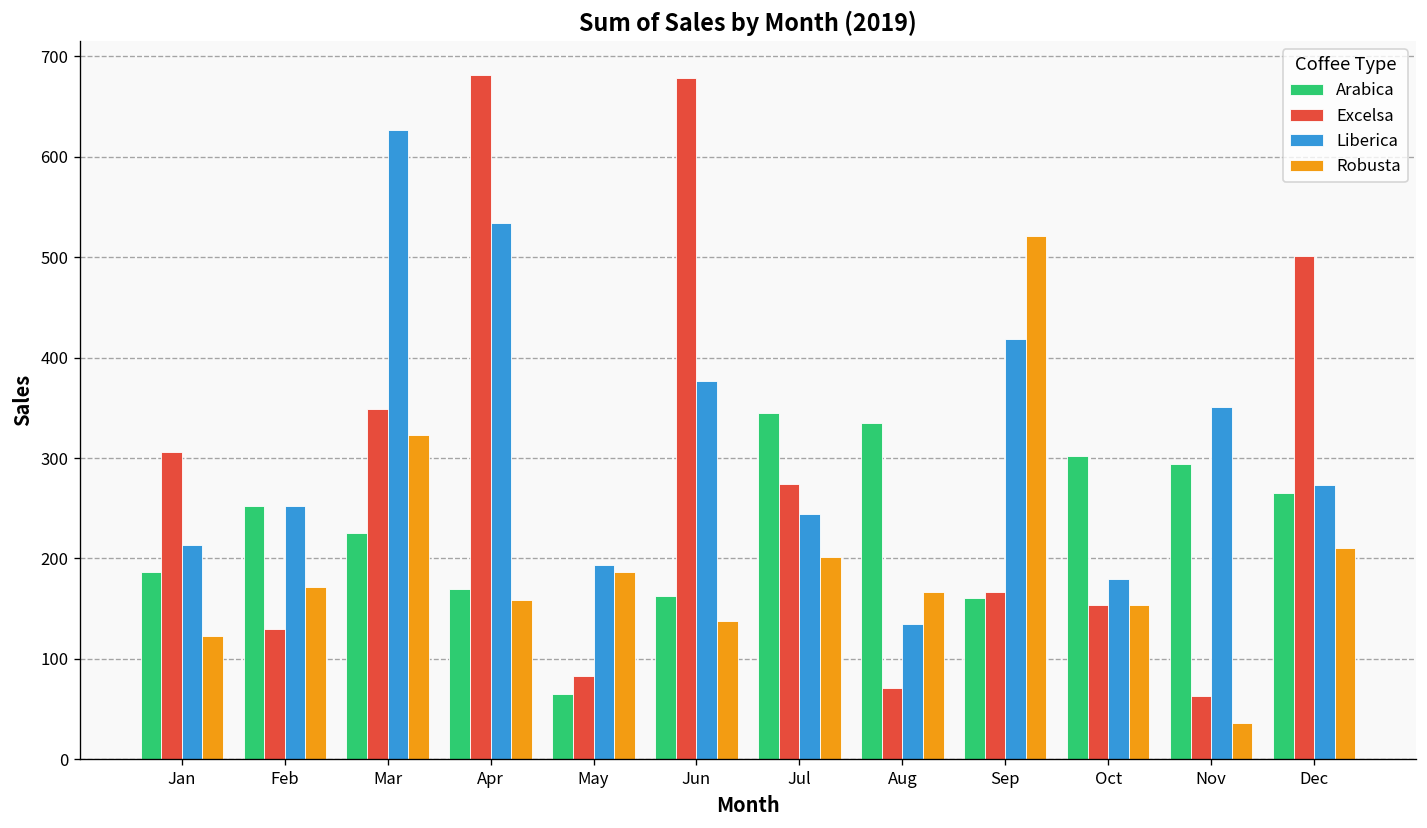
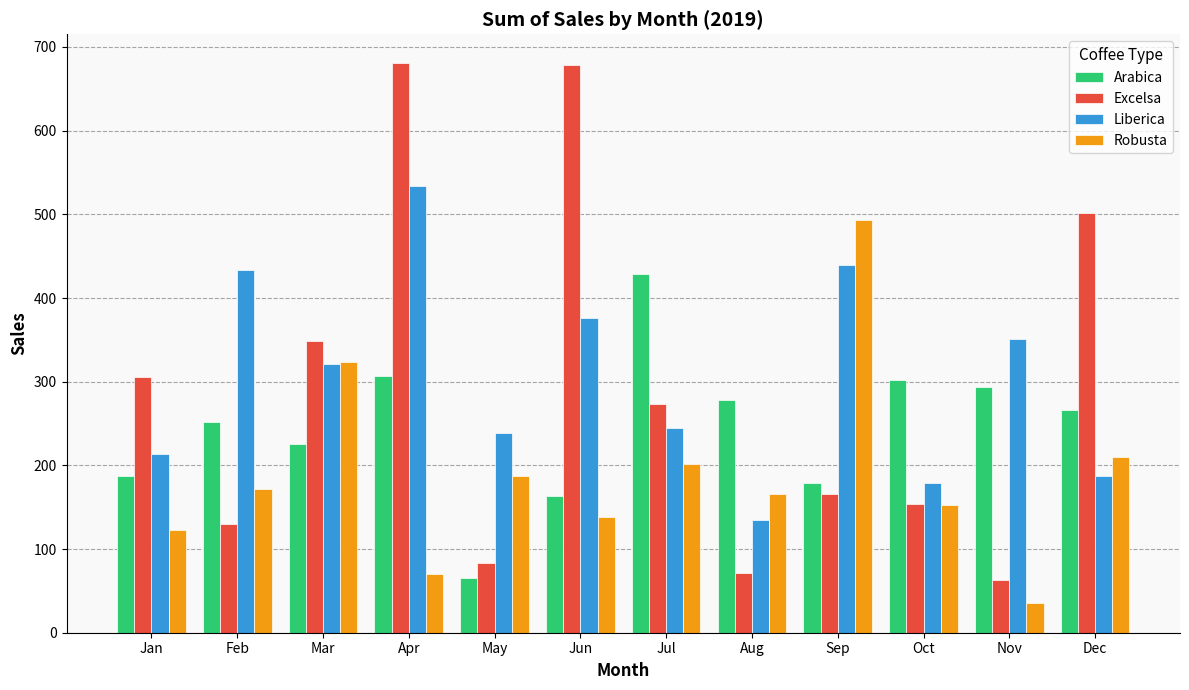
Liberica, Feb: 250 -> 430
Liberica, Mar: 630 -> 320
Arabica, Apr: 170 -> 310
Robusta, Apr: 160 -> 70
Liberica, May: 190 -> 240
Arabica, Jul: 350 -> 430
Arabica, Aug: 330 -> 280
Arabica, Sep: 160 -> 180
Liberica, Sep: 420 -> 440
Robusta, Sep: 520 -> 490
Liberica, Dec: 270 -> 190
